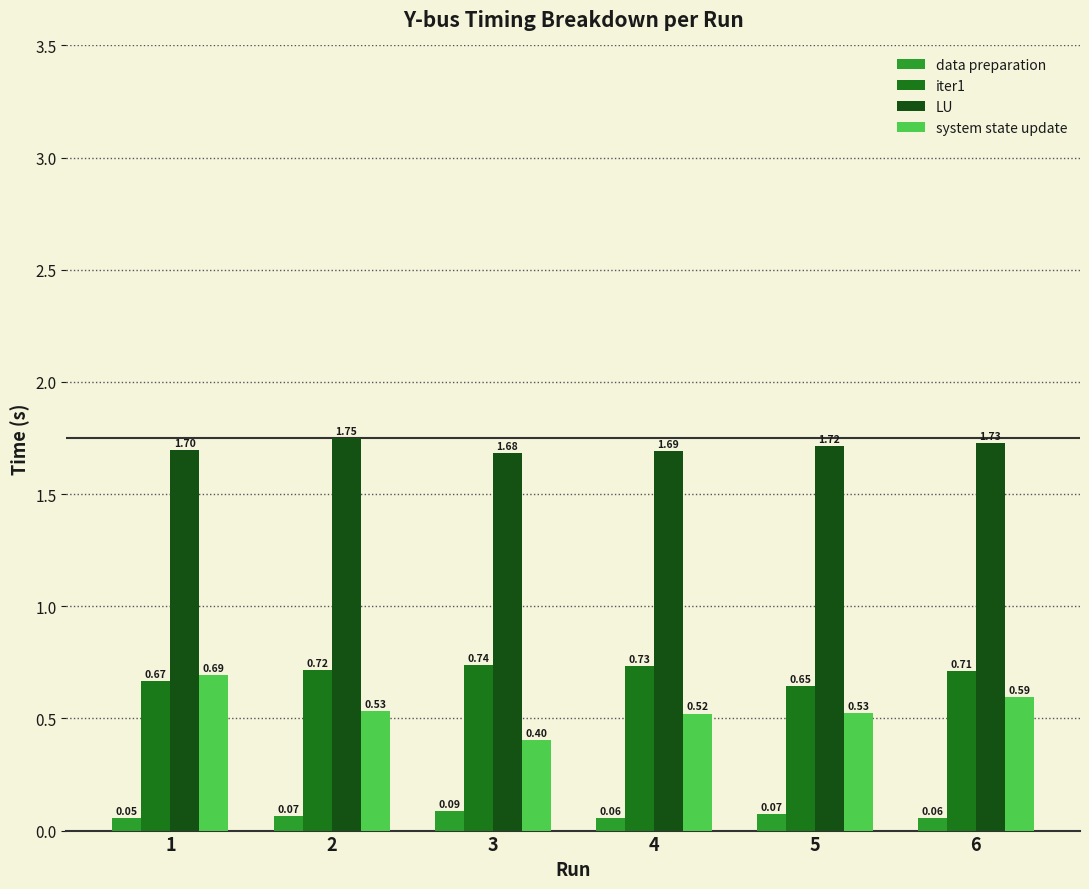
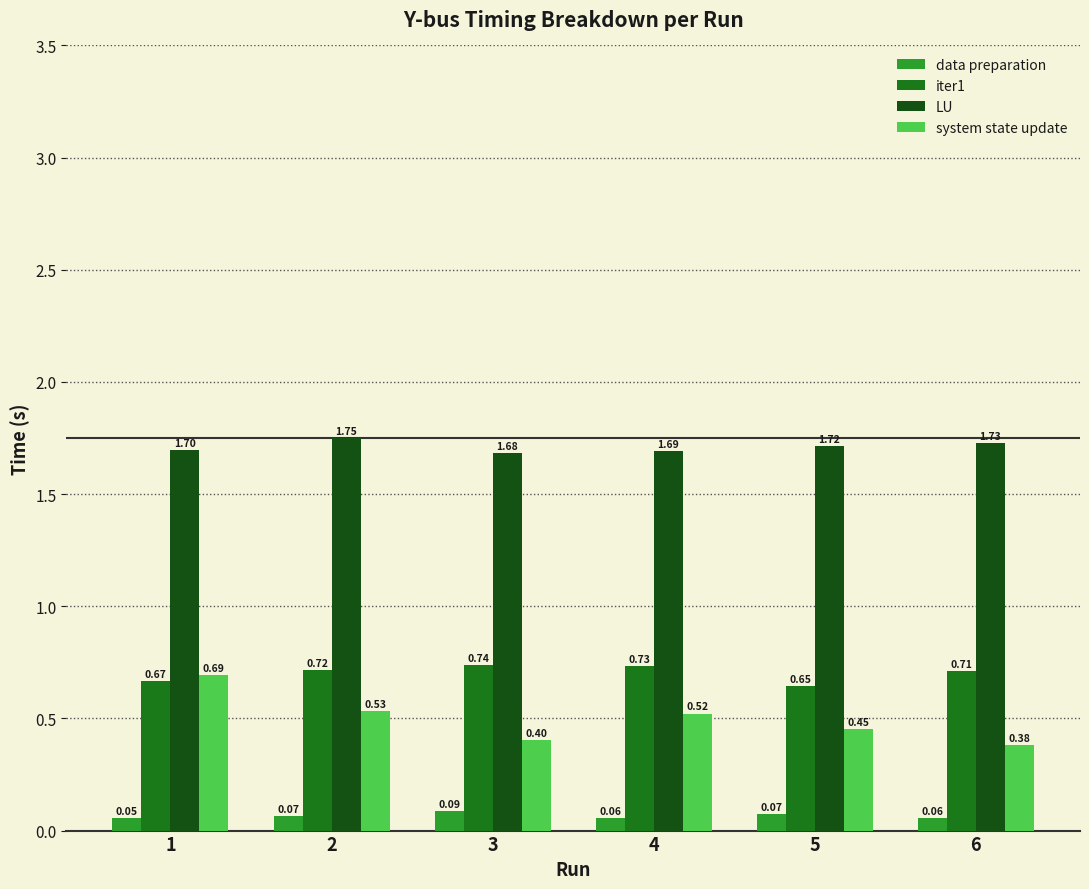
system state update, 5: 0.53 -> 0.45
system state update, 6: 0.59 -> 0.38
